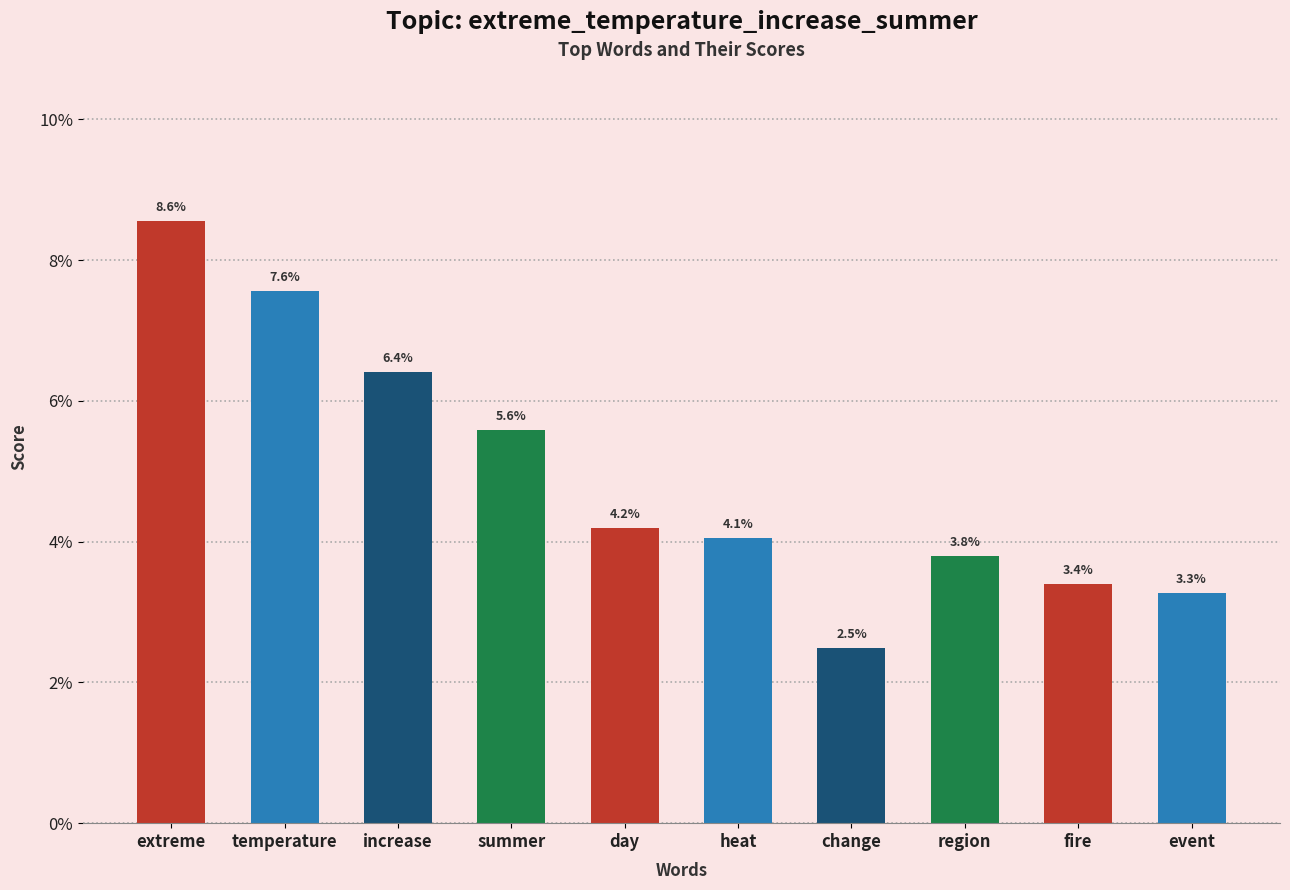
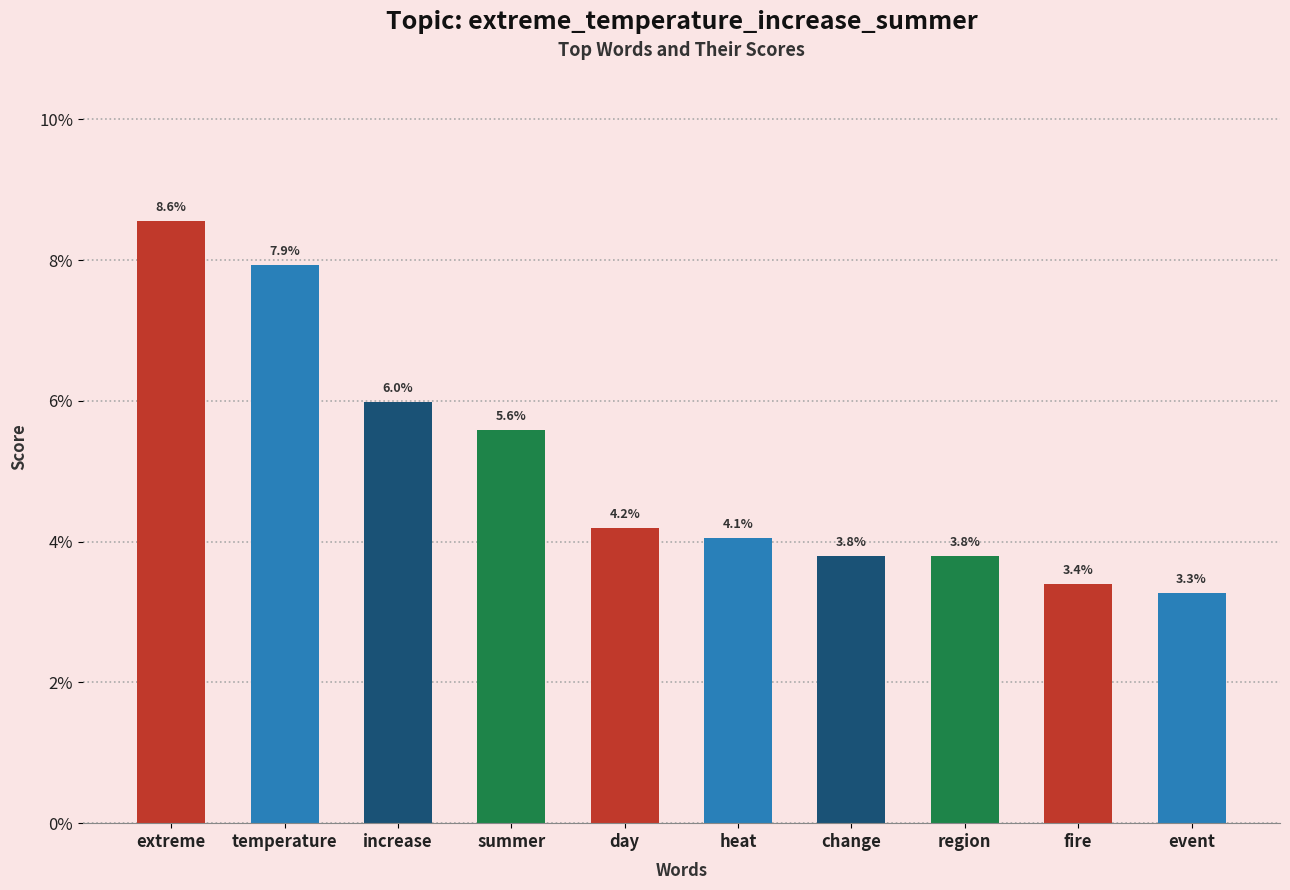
temperature: 7.6% -> 7.9%
increase: 6.4% -> 6.0%
change: 2.5% -> 3.8%
